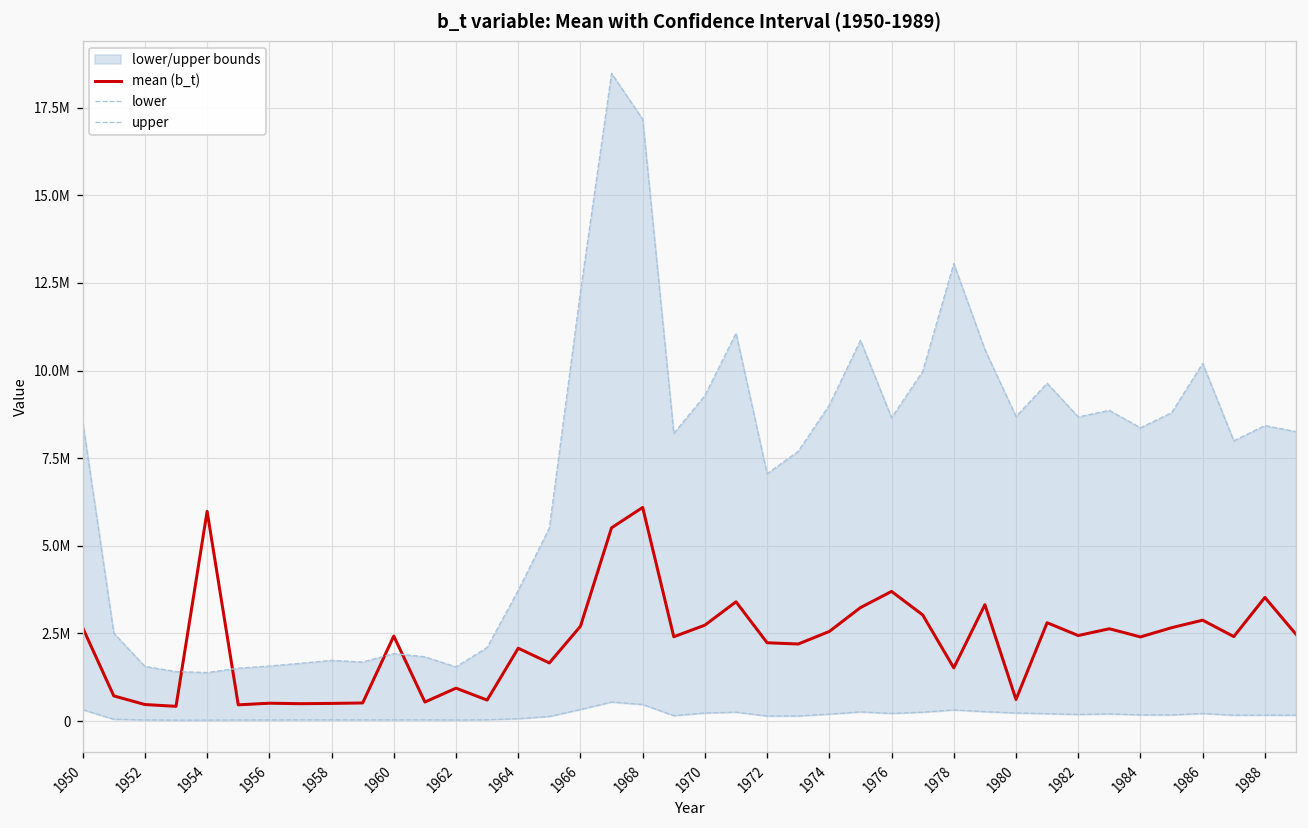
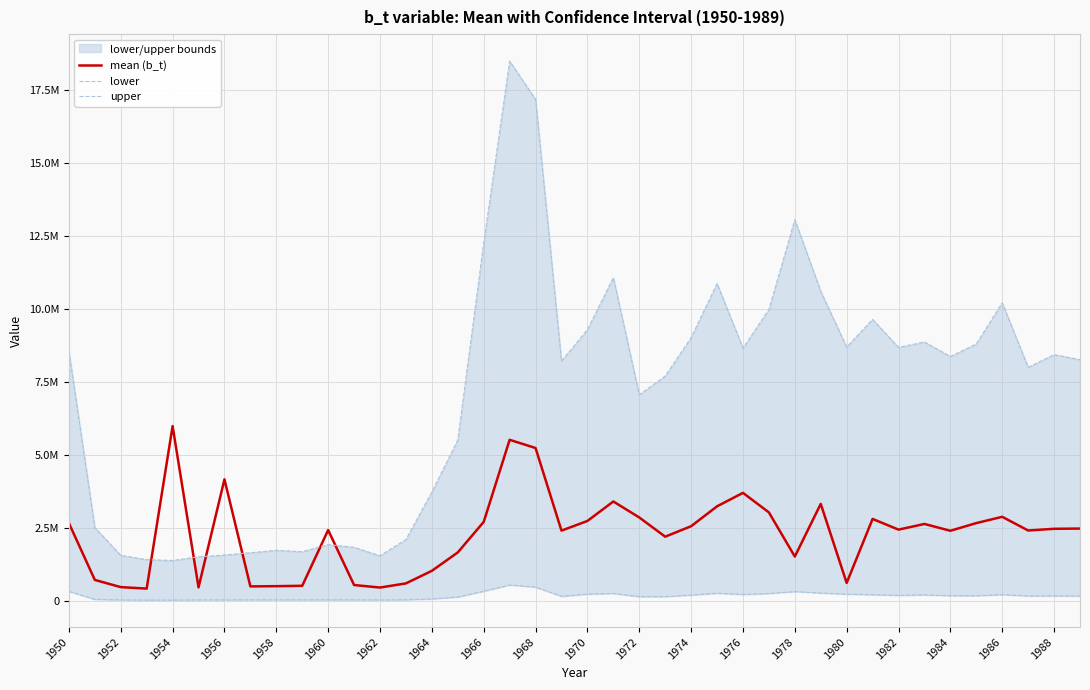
mean (b_t), 1956: 500000 -> 4200000
mean (b_t), 1962: 900000 -> 500000
mean (b_t), 1964: 2100000 -> 1000000
mean (b_t), 1968: 6100000 -> 5200000
mean (b_t), 1972: 2200000 -> 2900000
mean (b_t), 1988: 3500000 -> 2500000
